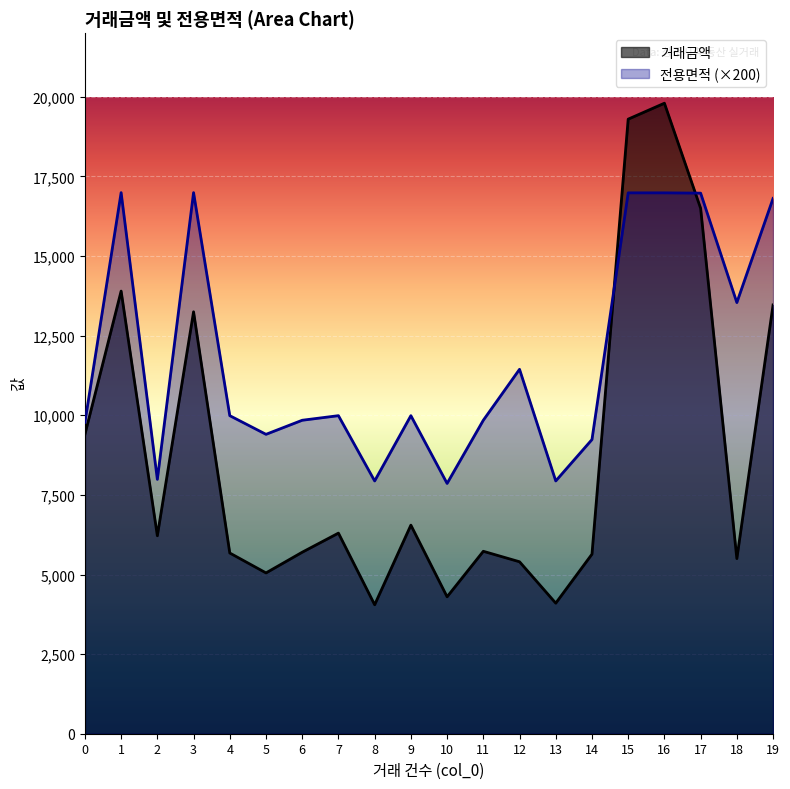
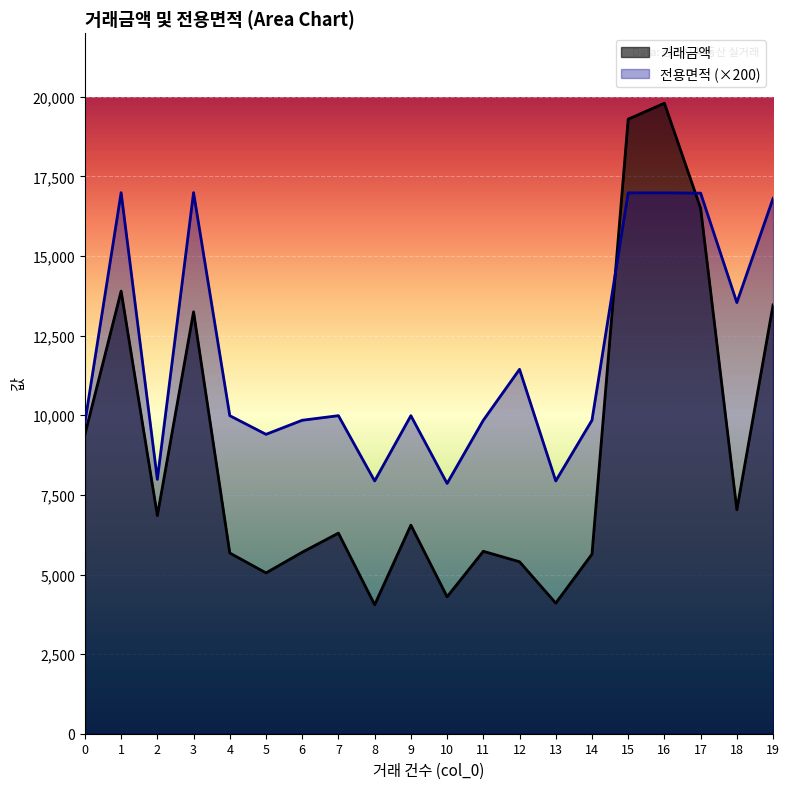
거래금액, 2: 6,200 -> 6,900
전용면적 (×200), 14: 9,200 -> 9,800
거래금액, 18: 5,500 -> 7,000
